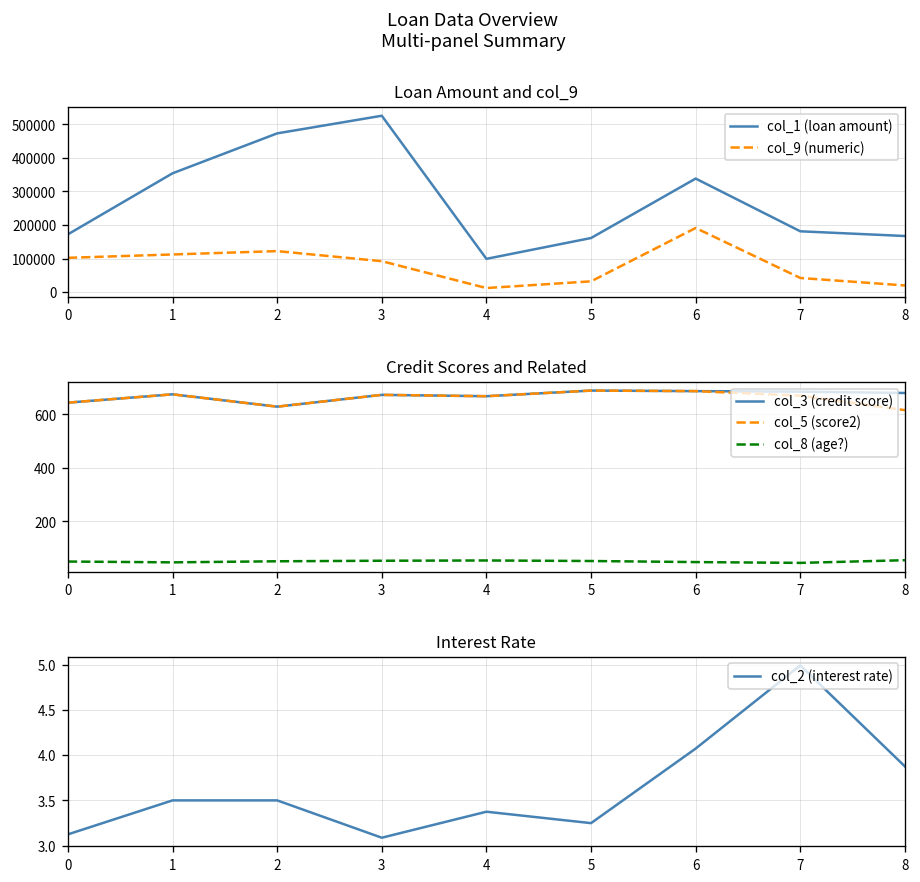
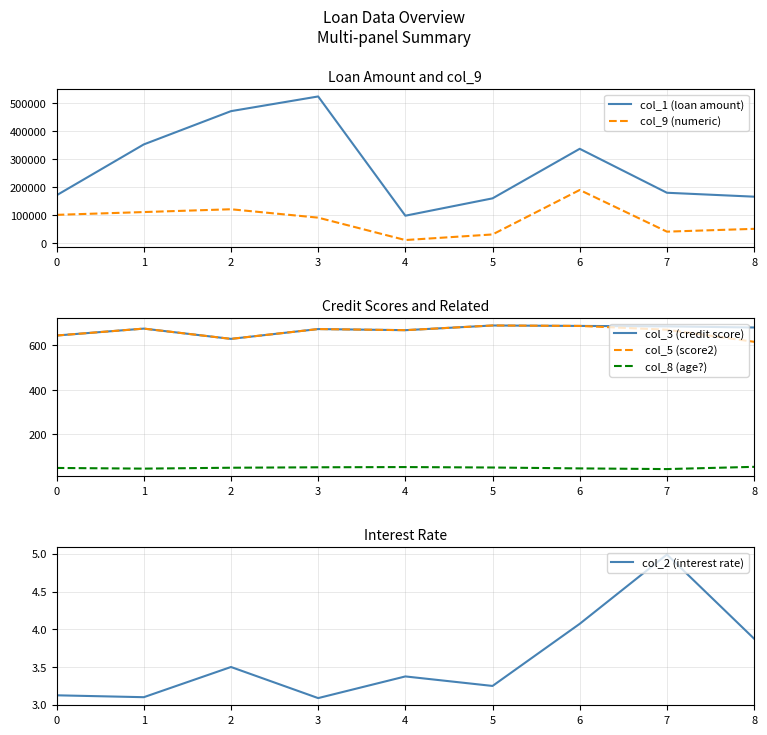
Loan Amount and col_9, col_9 (numeric), 8: 20000 -> 50000
Interest Rate, 1: 3.5 -> 3.1
